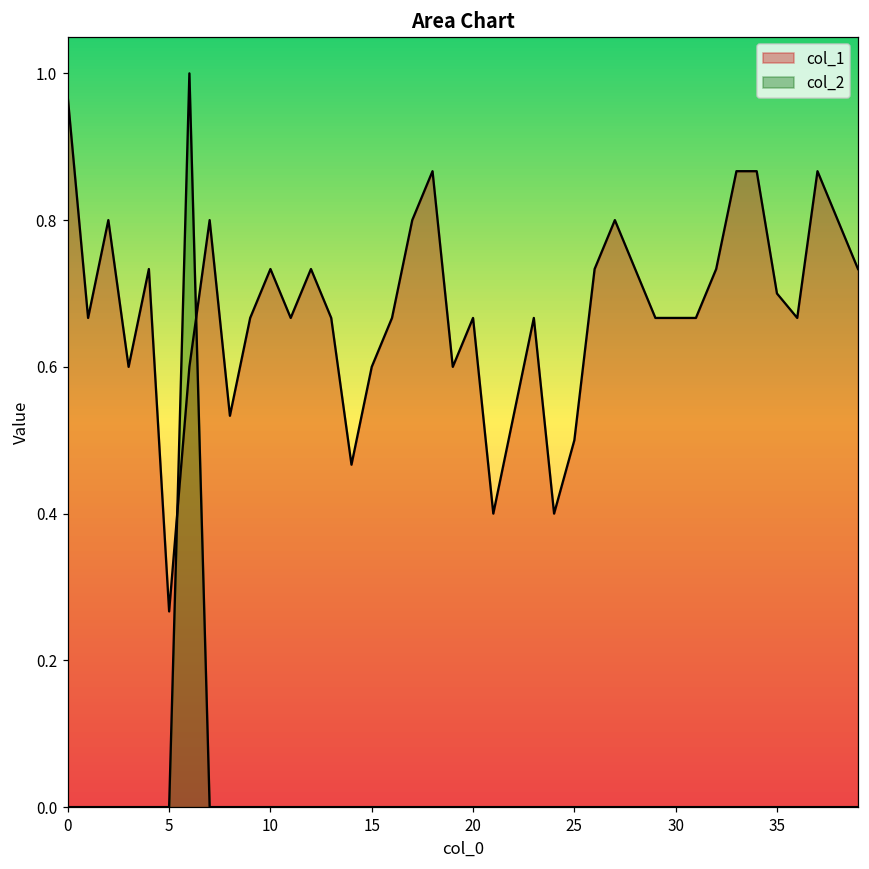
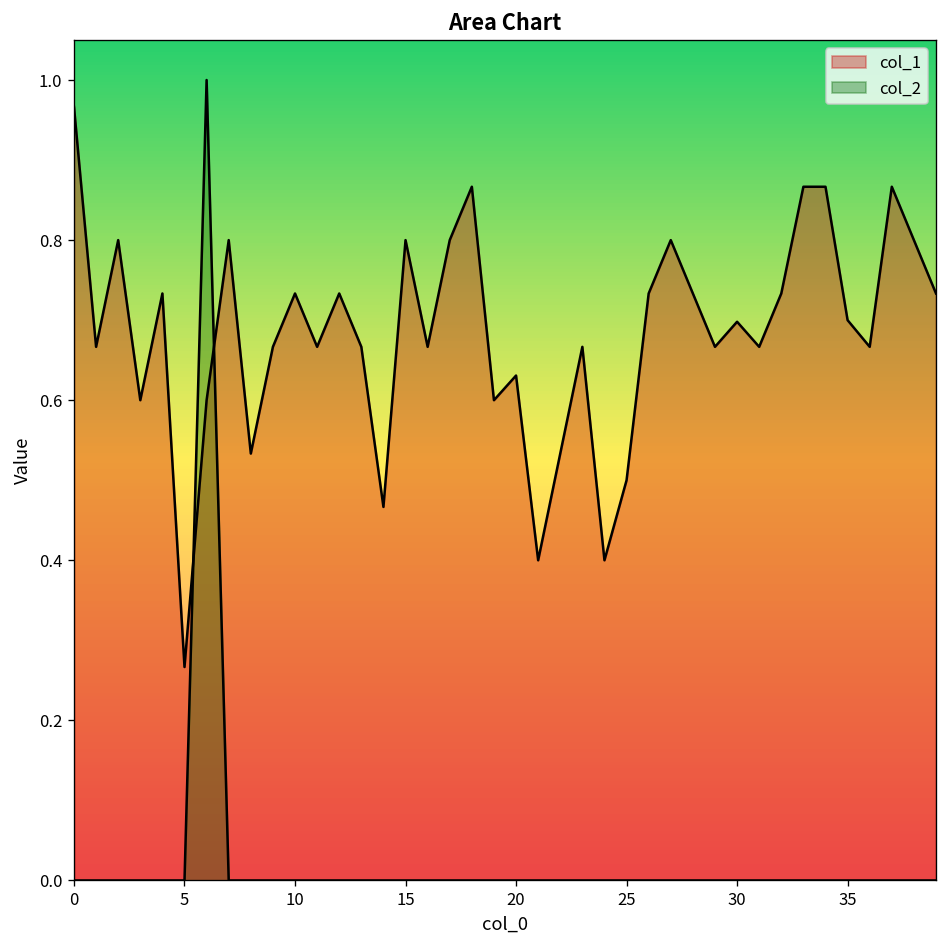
col_1, 15: 0.6 -> 0.8
col_1, 20: 0.67 -> 0.63
col_1, 30: 0.67 -> 0.70
